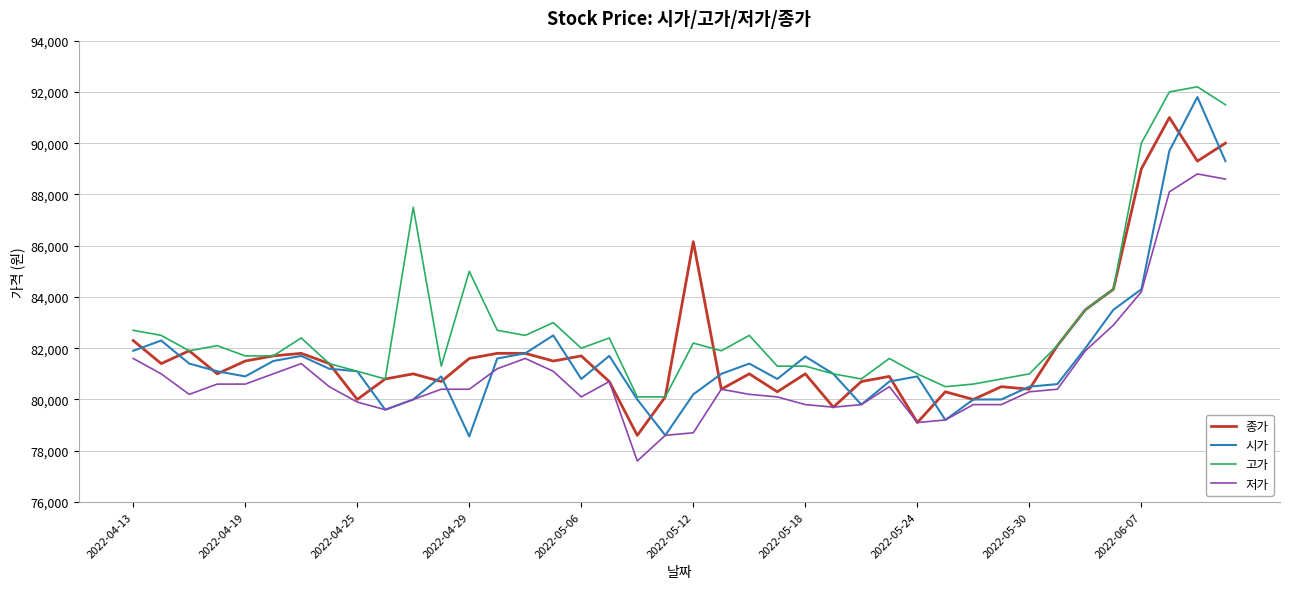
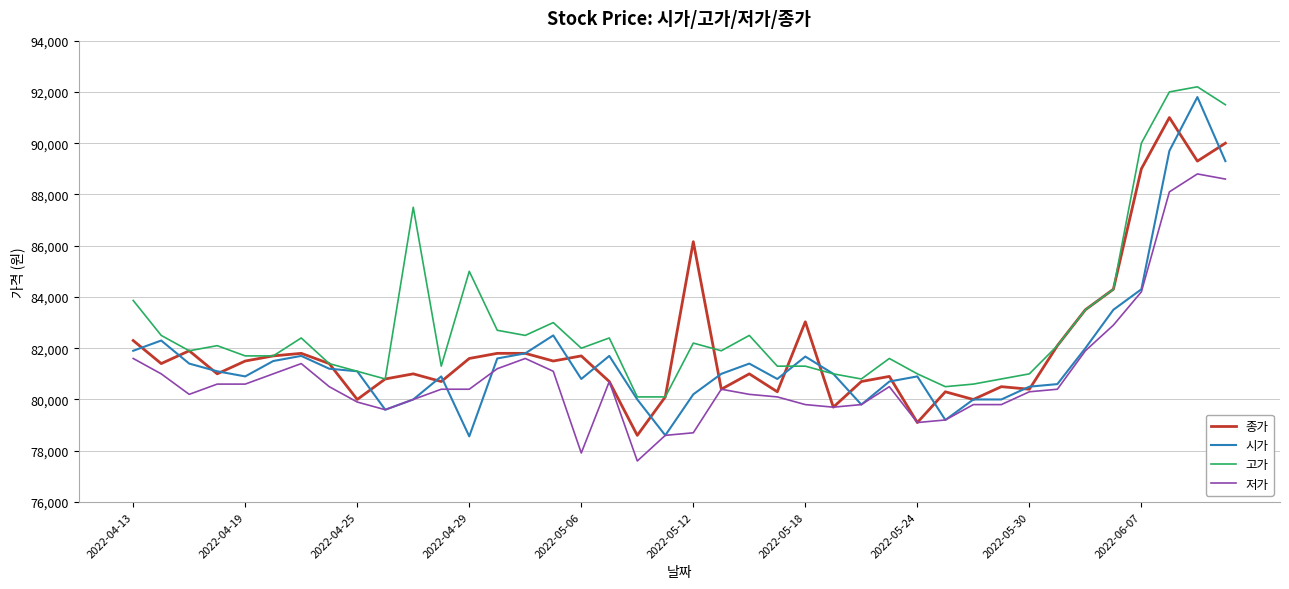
고가, 2022-04-13: 82,700 -> 83,900
저가, 2022-05-06: 80,100 -> 77,900
종가, 2022-05-18: 81,000 -> 83,000
